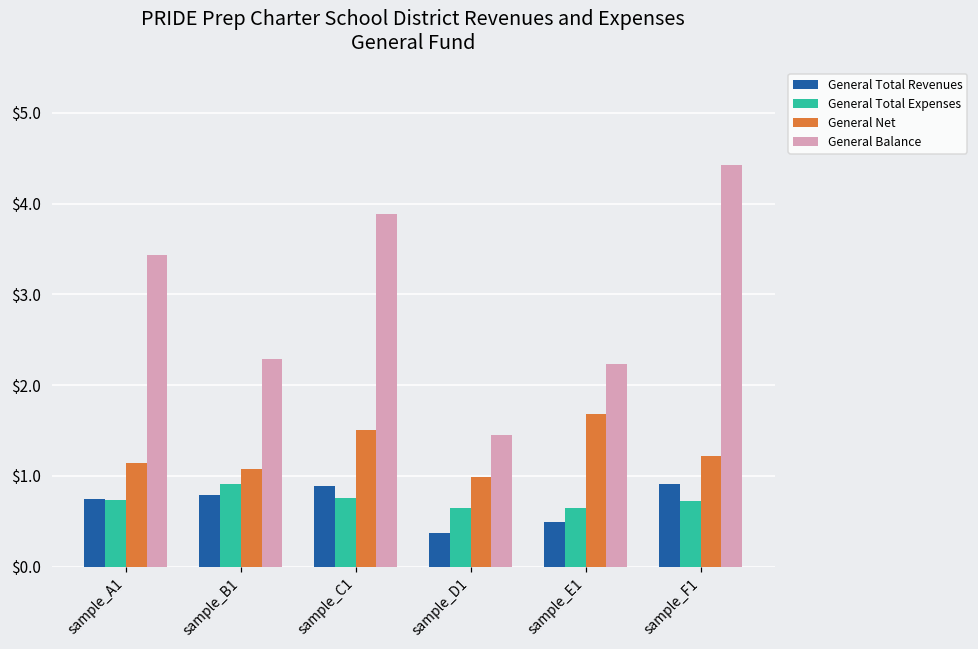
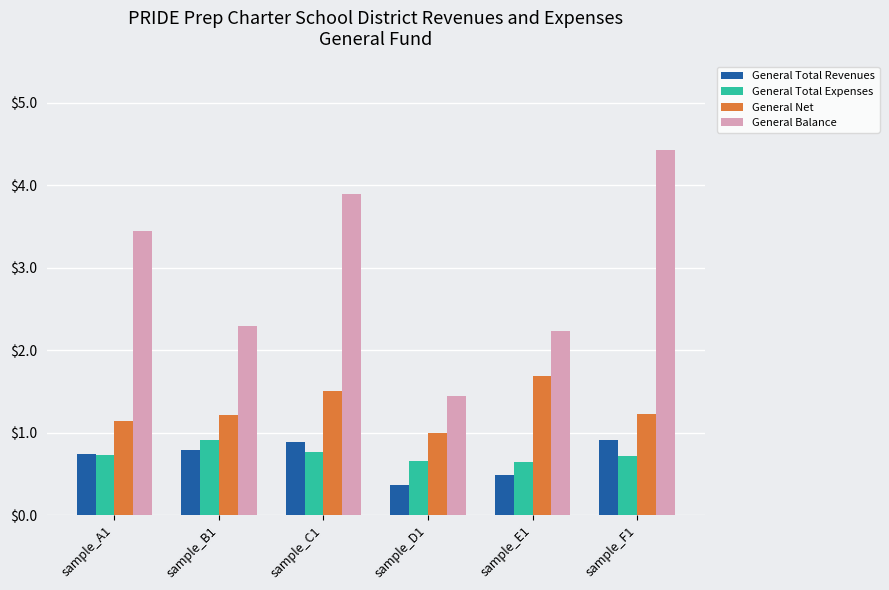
General Net, sample_B1: $1.1 -> $1.2
